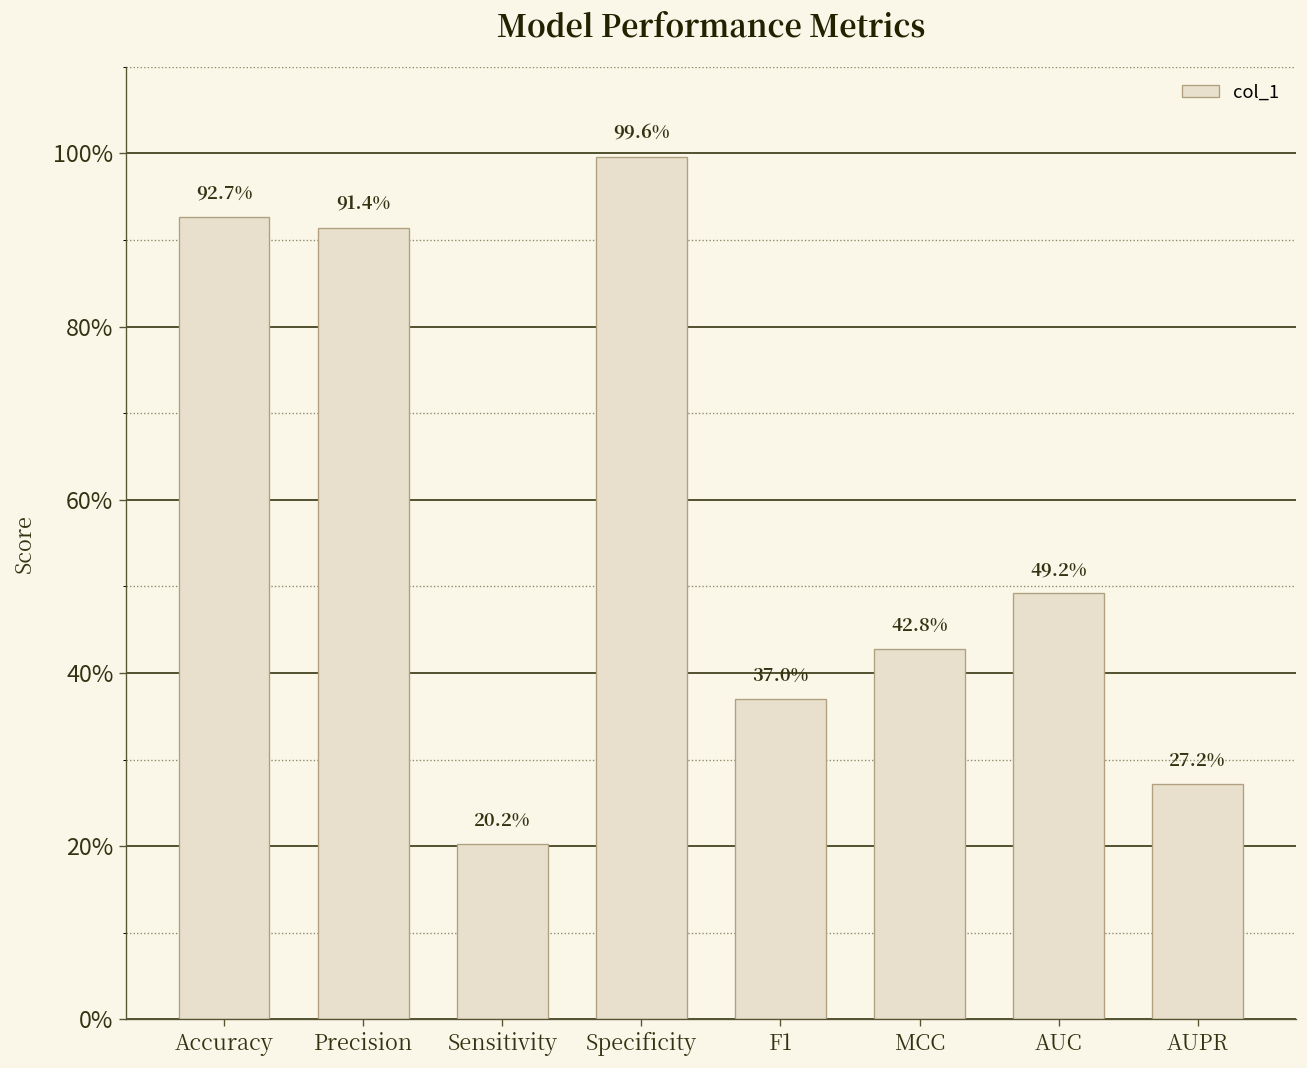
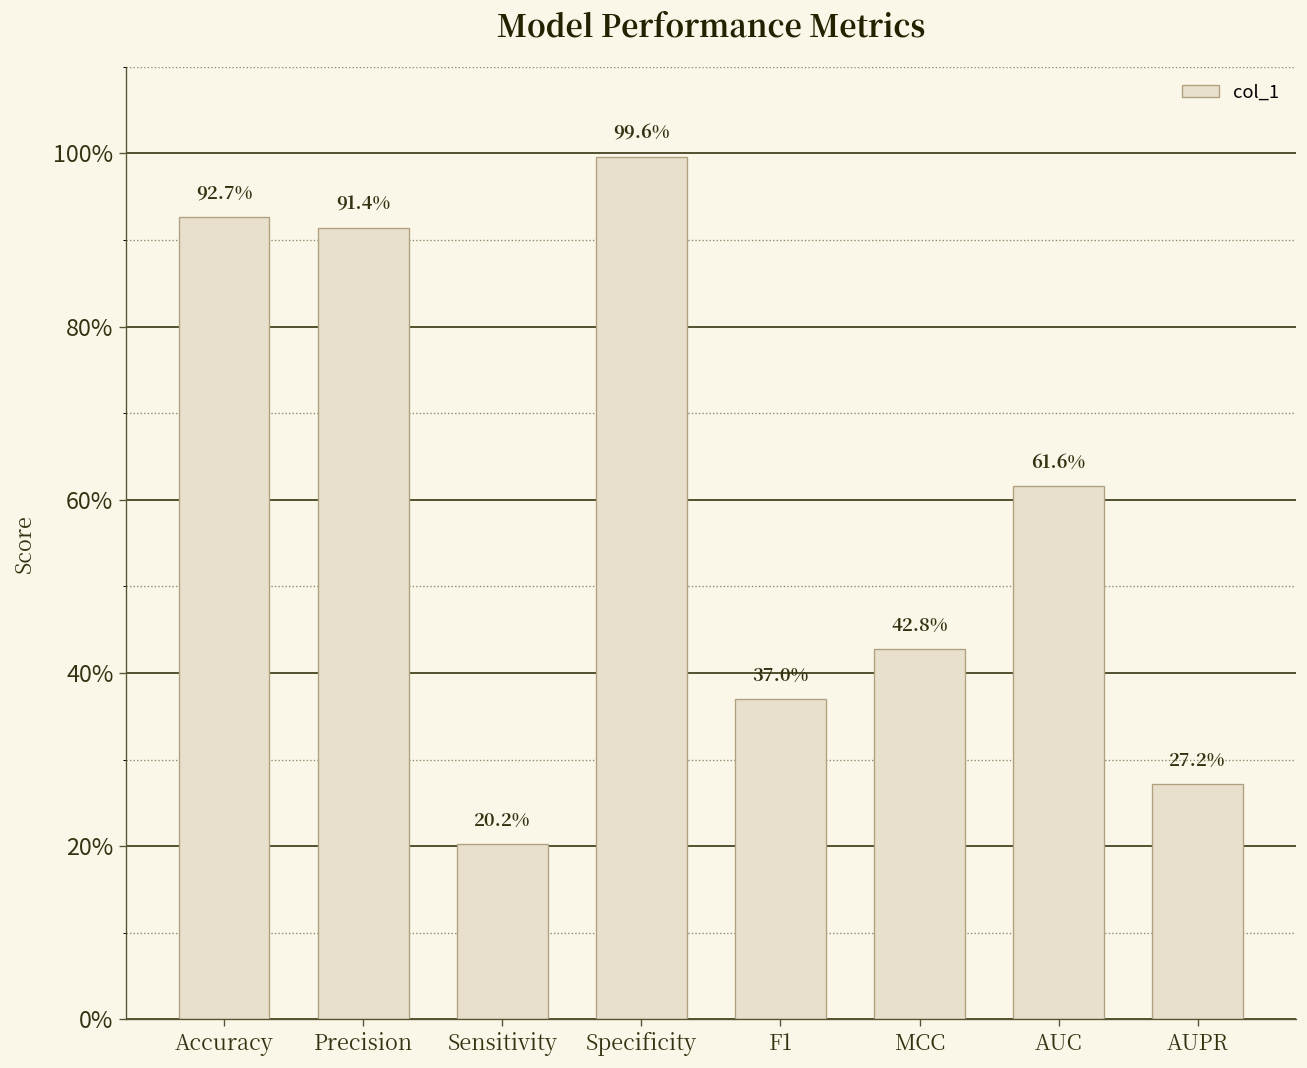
AUC: 49.2% -> 61.6%
